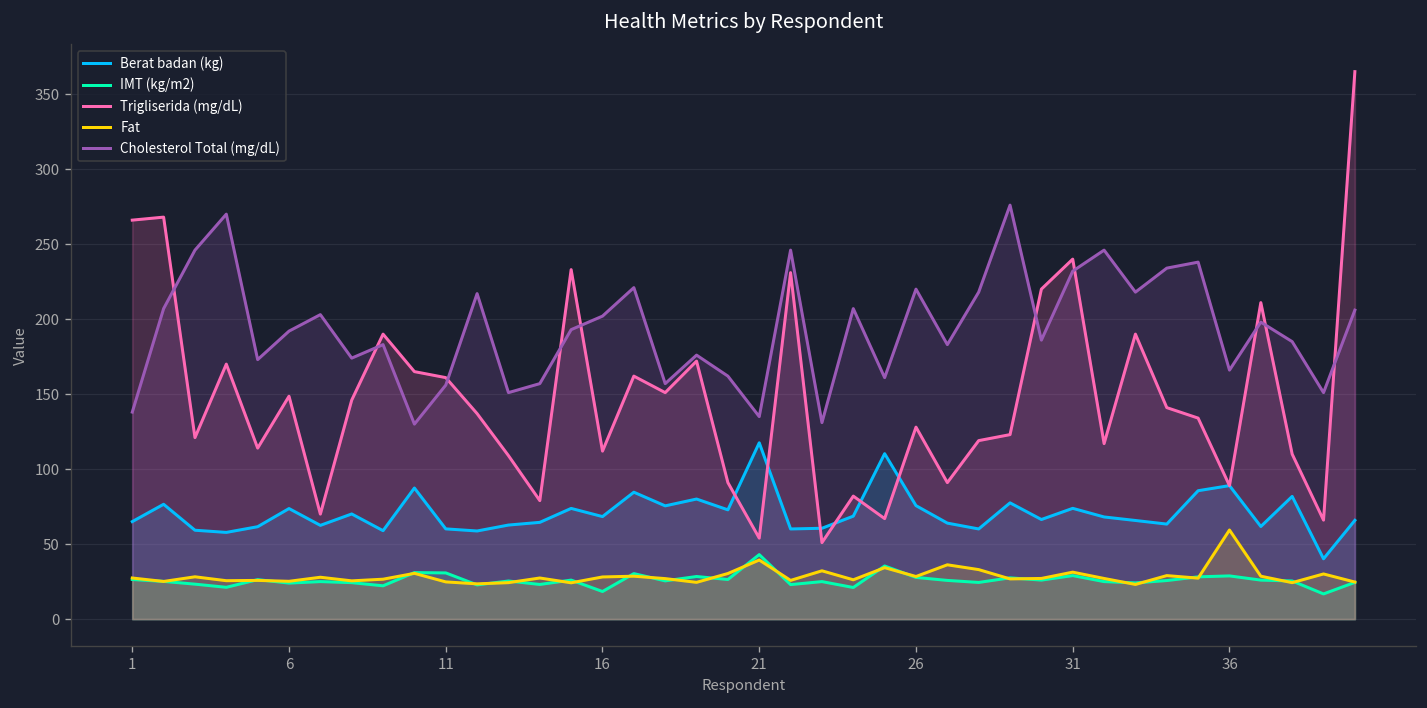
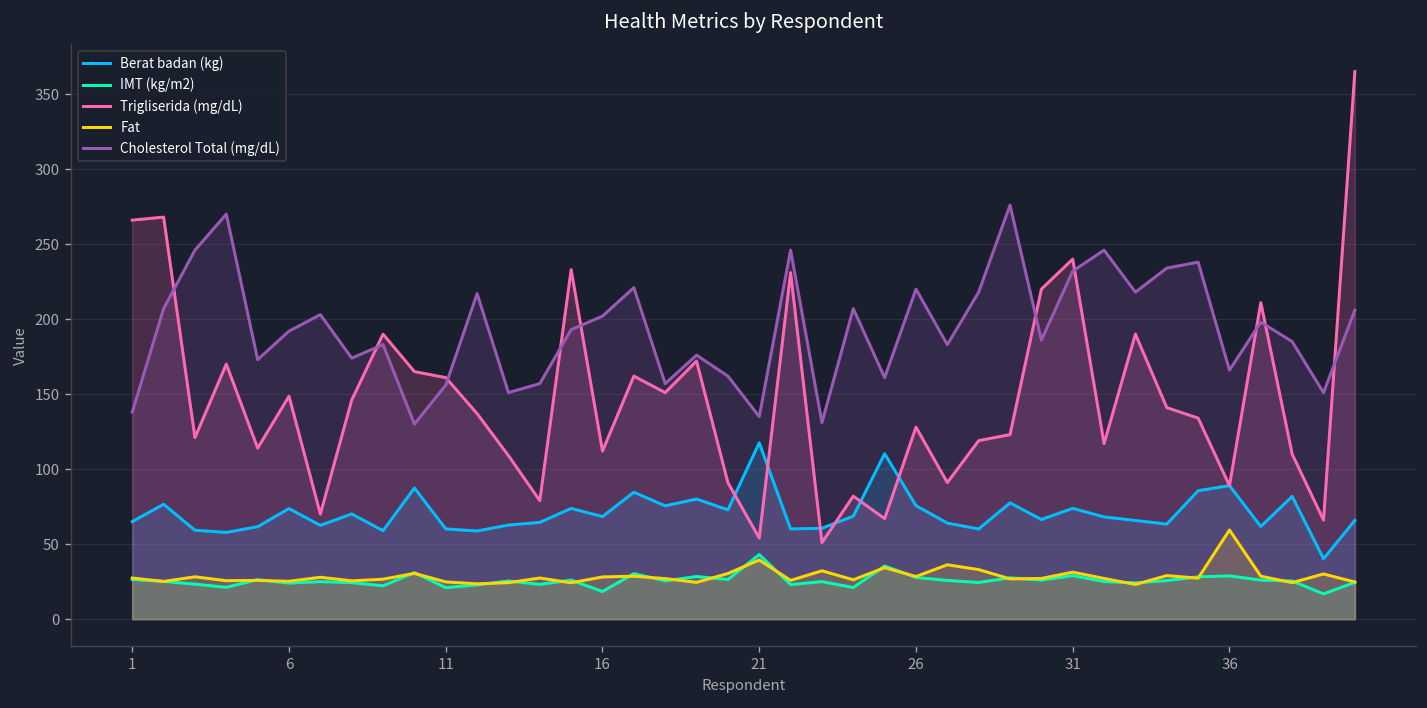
IMT (kg/m2), 11: 31 -> 21
